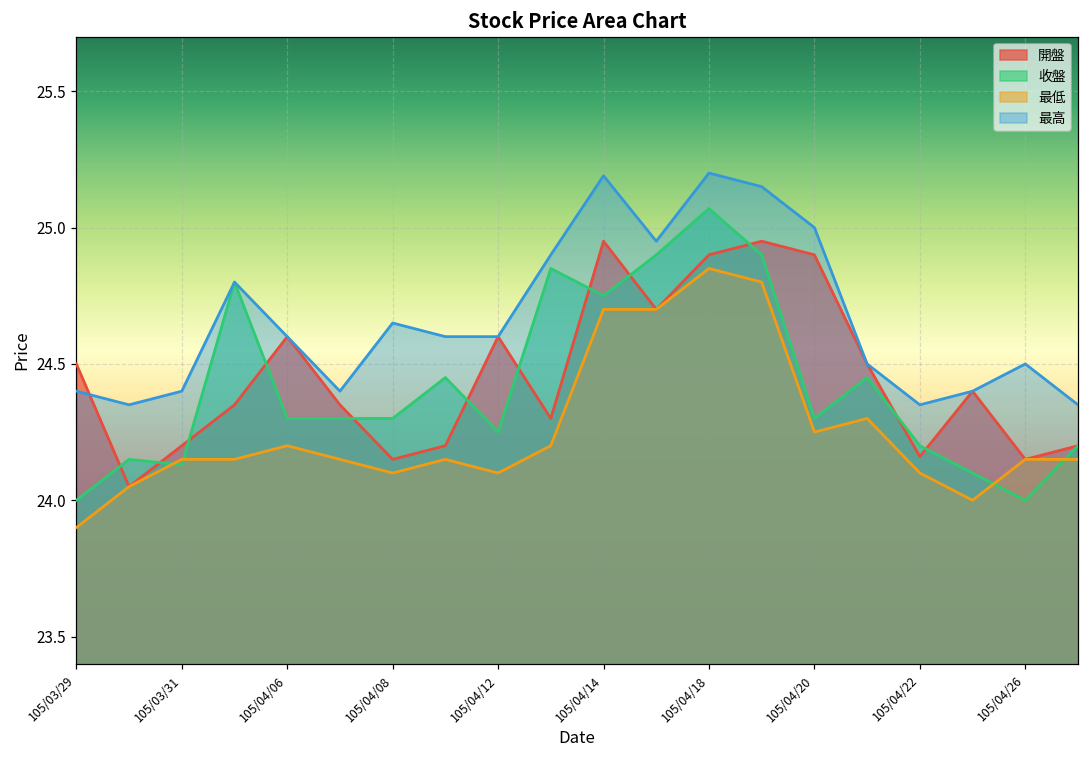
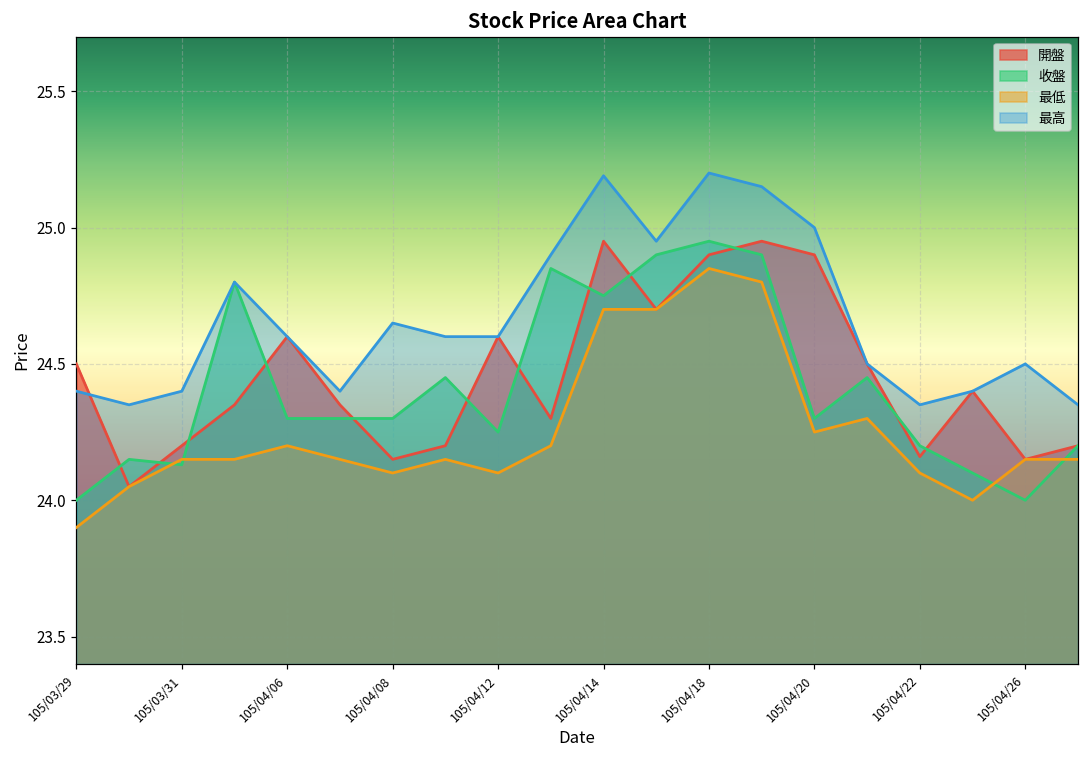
收盤, 105/04/18: 25.07 -> 24.95
